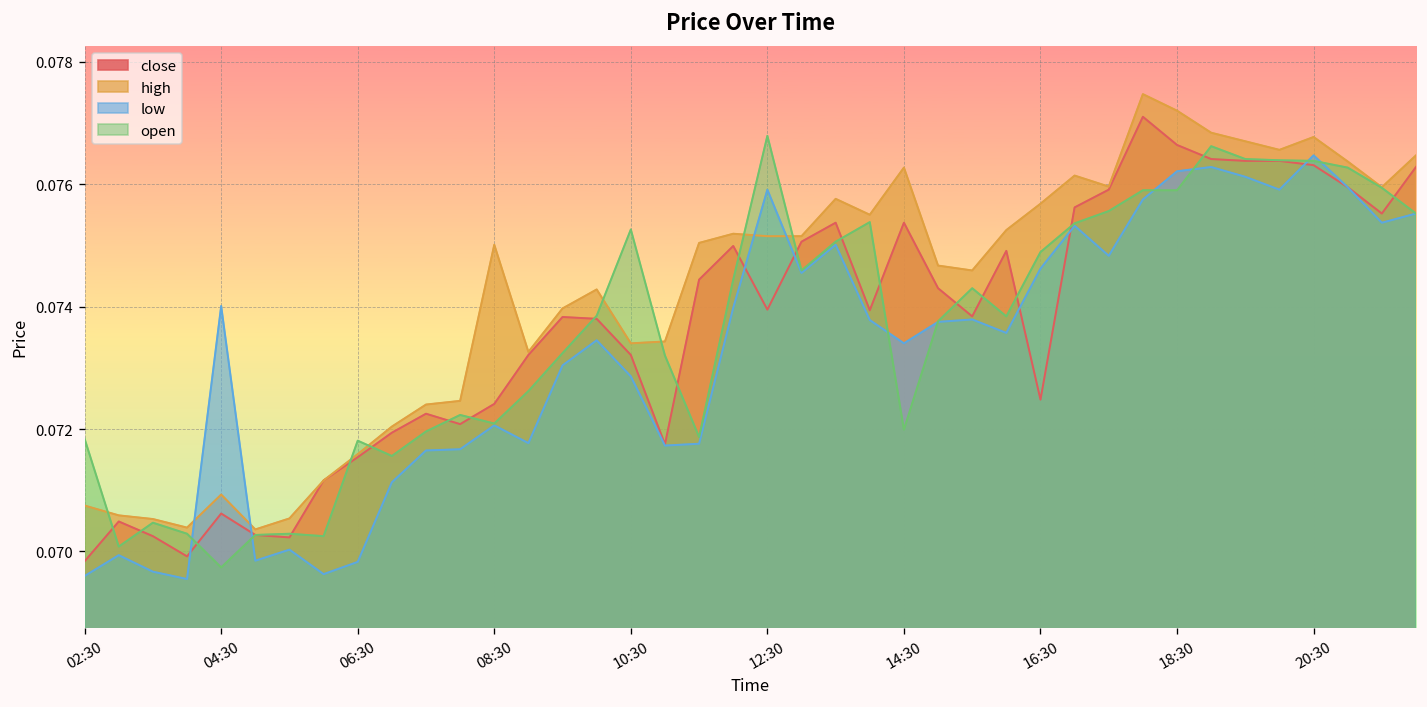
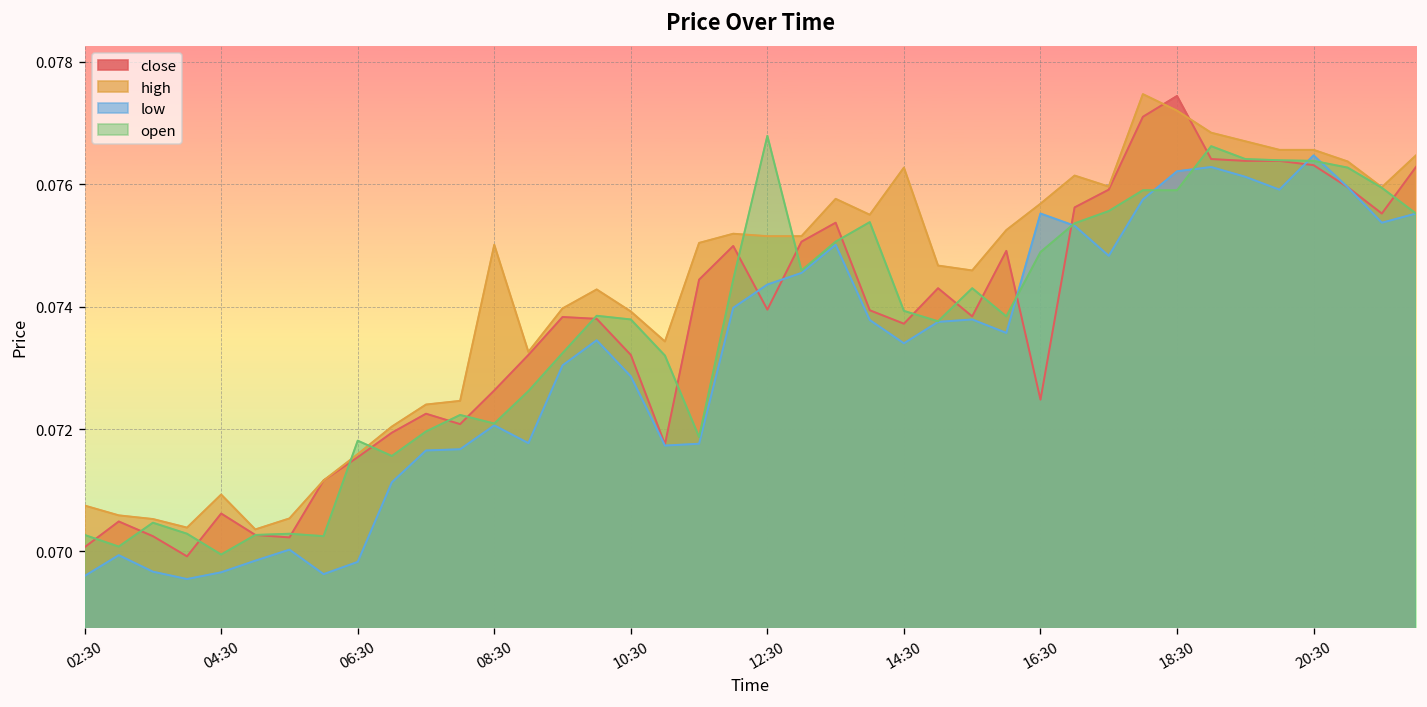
close, 02:30: 0.0698 -> 0.0701
open, 02:30: 0.0718 -> 0.0703
low, 04:30: 0.0740 -> 0.0697
open, 04:30: 0.0697 -> 0.0700
close, 08:30: 0.0724 -> 0.0726
high, 10:30: 0.0734 -> 0.0739
open, 10:30: 0.0753 -> 0.0738
low, 12:30: 0.0759 -> 0.0744
close, 14:30: 0.0754 -> 0.0737
open, 14:30: 0.0720 -> 0.0739
low, 16:30: 0.0746 -> 0.0755
close, 18:30: 0.0766 -> 0.0774
high, 20:30: 0.0768 -> 0.0766
